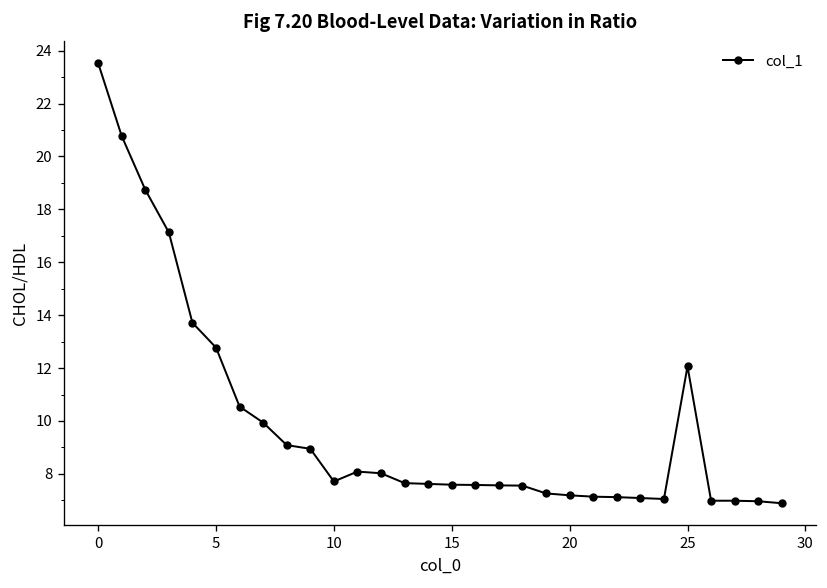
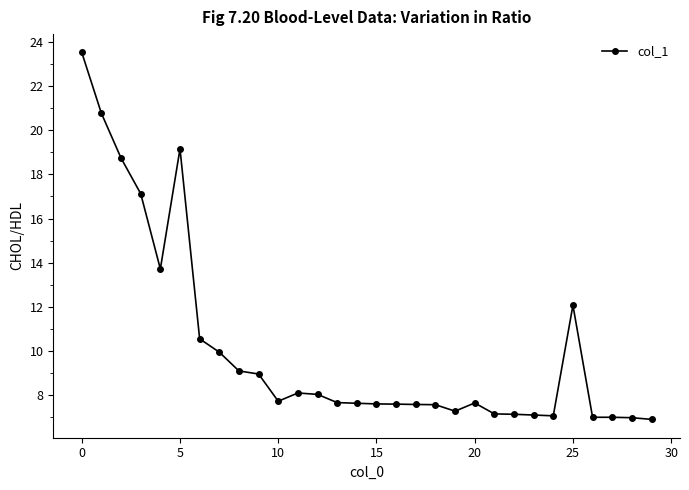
5: 12.8 -> 19.2
20: 7.2 -> 7.6
